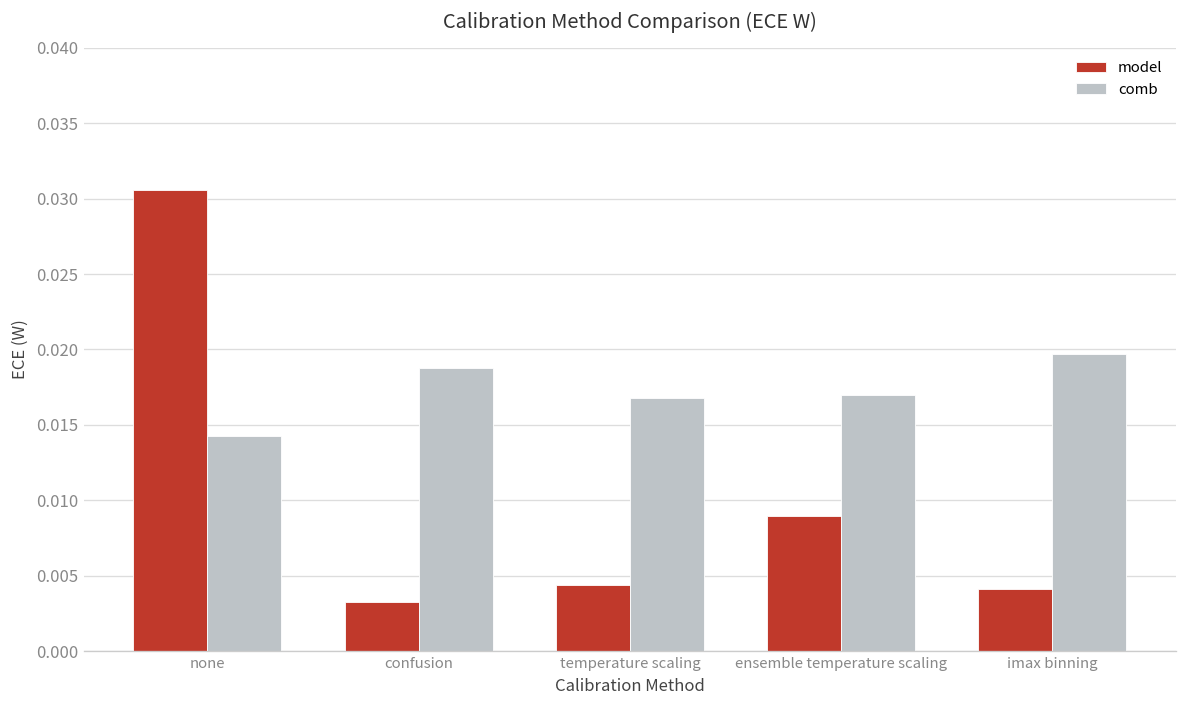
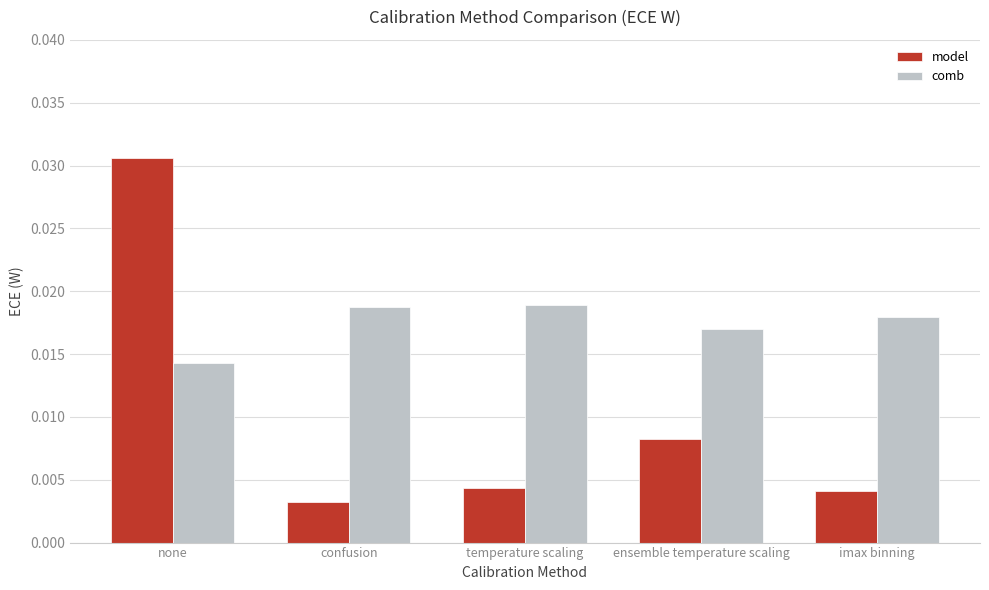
comb, temperature scaling: 0.0168 -> 0.0189
model, ensemble temperature scaling: 0.0090 -> 0.0083
comb, imax binning: 0.0197 -> 0.0179
